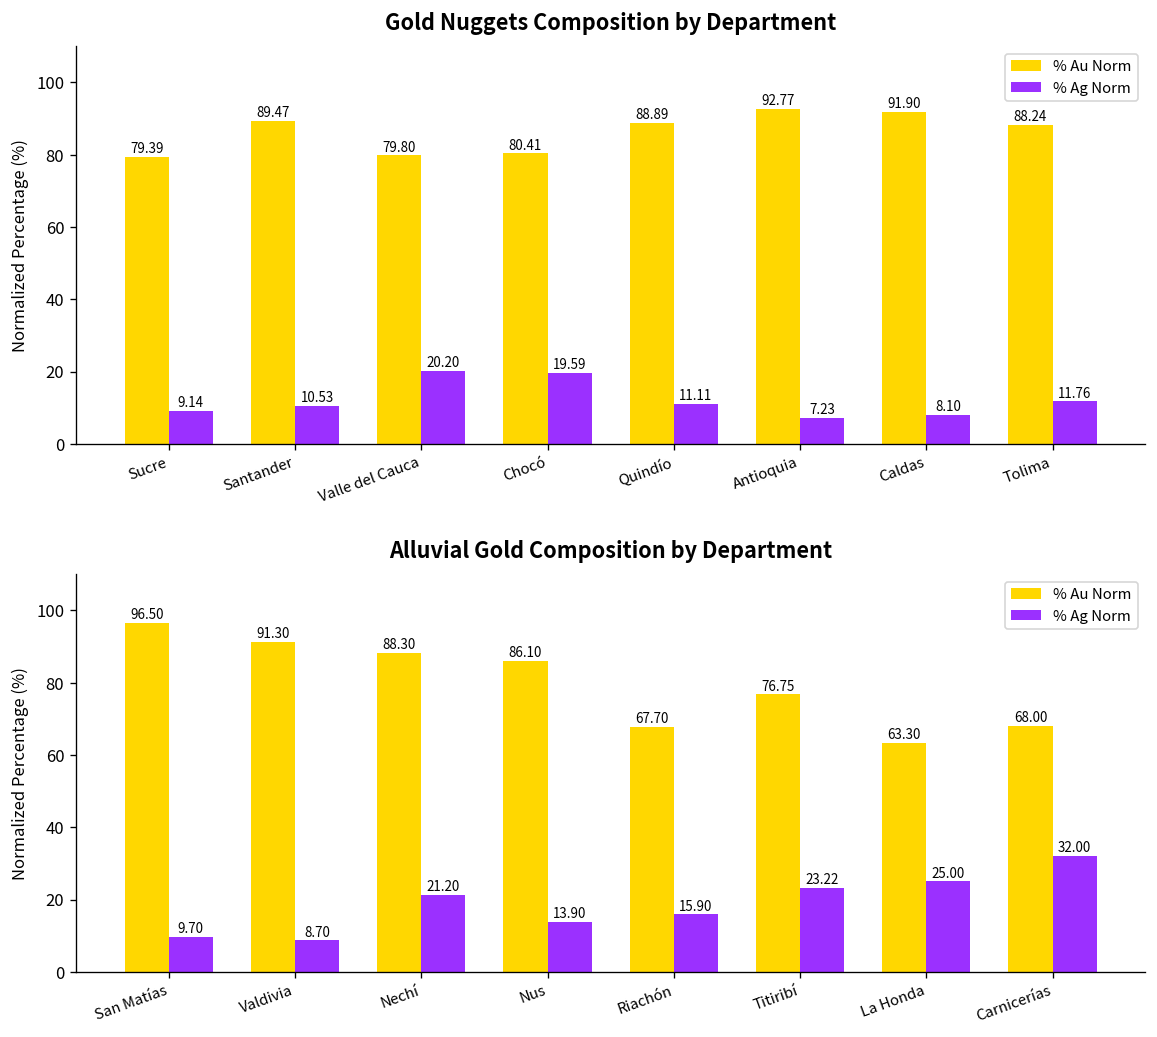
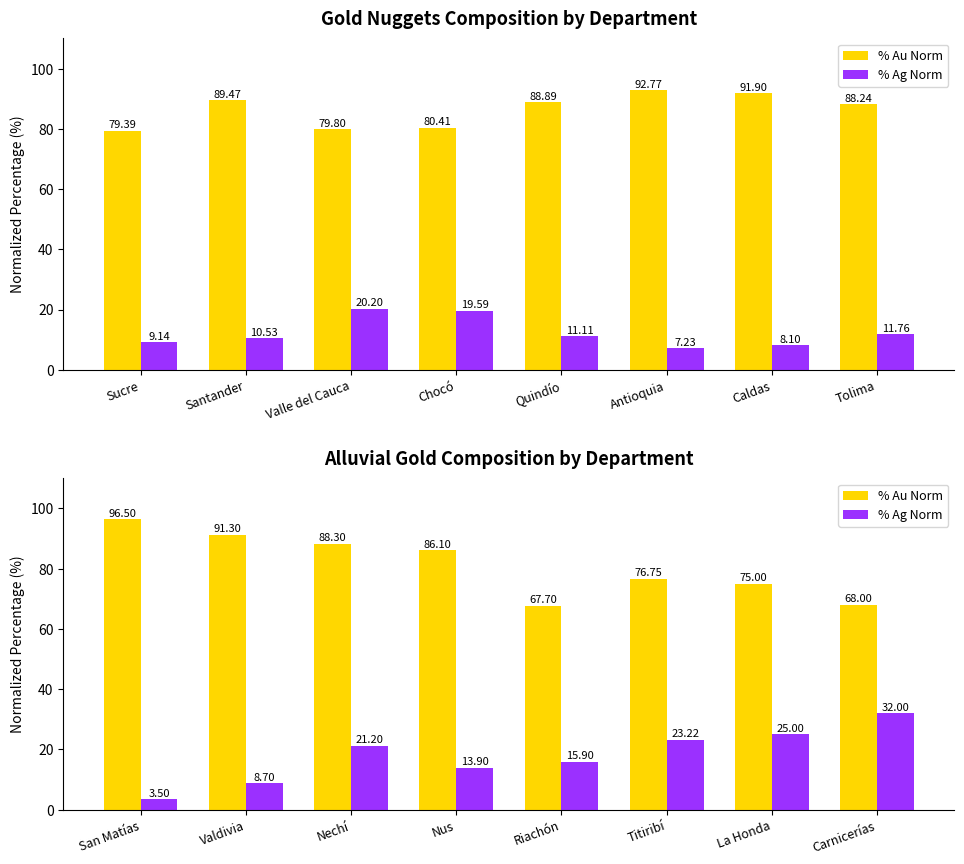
Alluvial Gold Composition by Department, % Ag Norm, San Matías: 9.70 -> 3.50
Alluvial Gold Composition by Department, % Au Norm, La Honda: 63.30 -> 75.00
